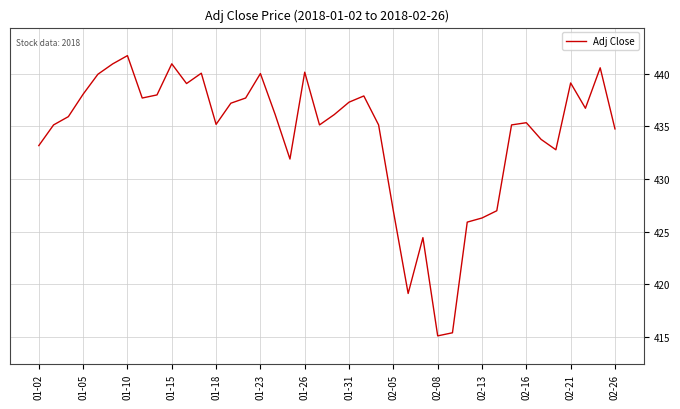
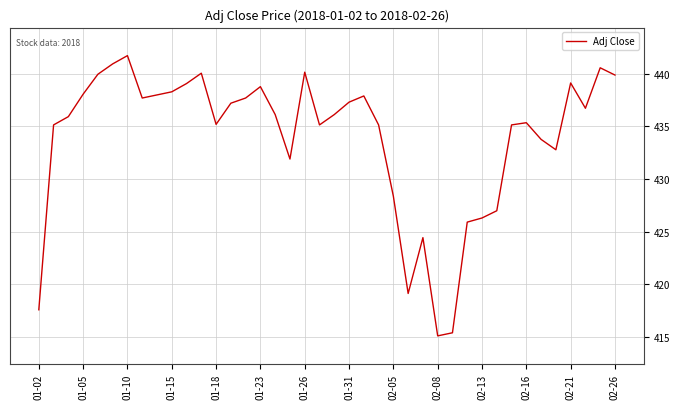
01-02: 433.2 -> 417.6
01-15: 440.9 -> 438.3
01-23: 440.0 -> 438.8
02-05: 426.9 -> 428.4
02-26: 434.7 -> 439.9
